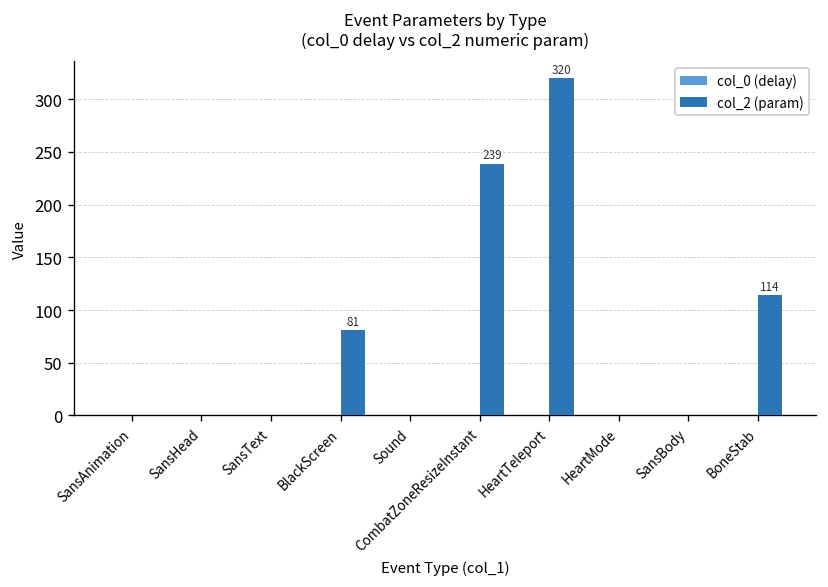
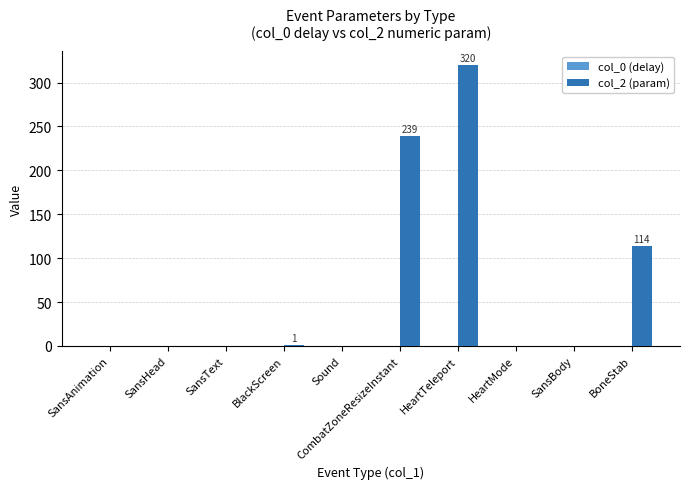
col_2 (param), BlackScreen: 81 -> 1
